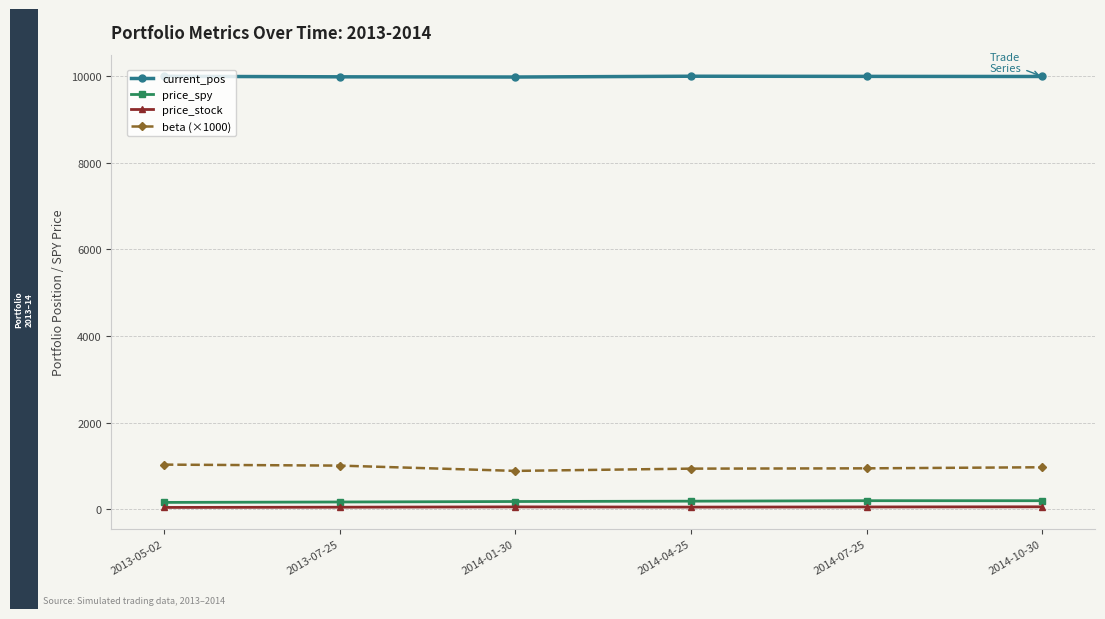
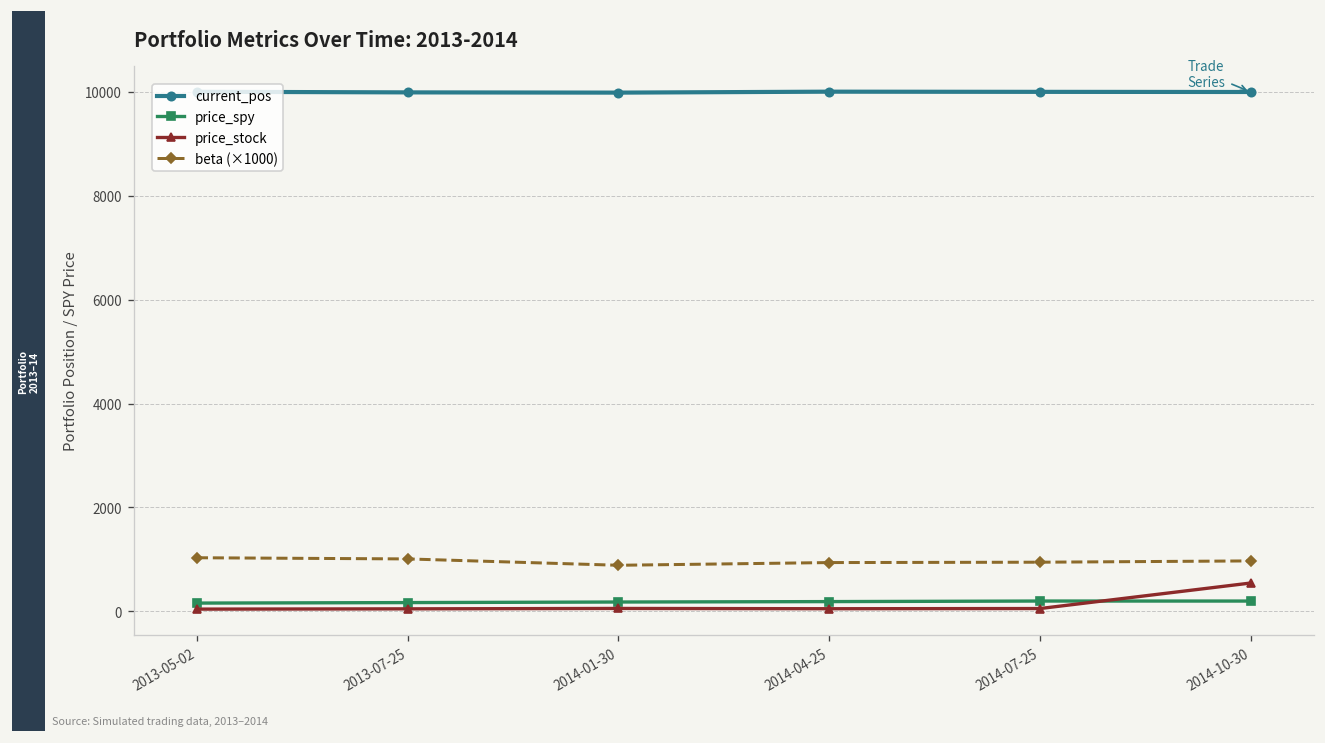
price_stock, 2014-10-30: 100 -> 500
